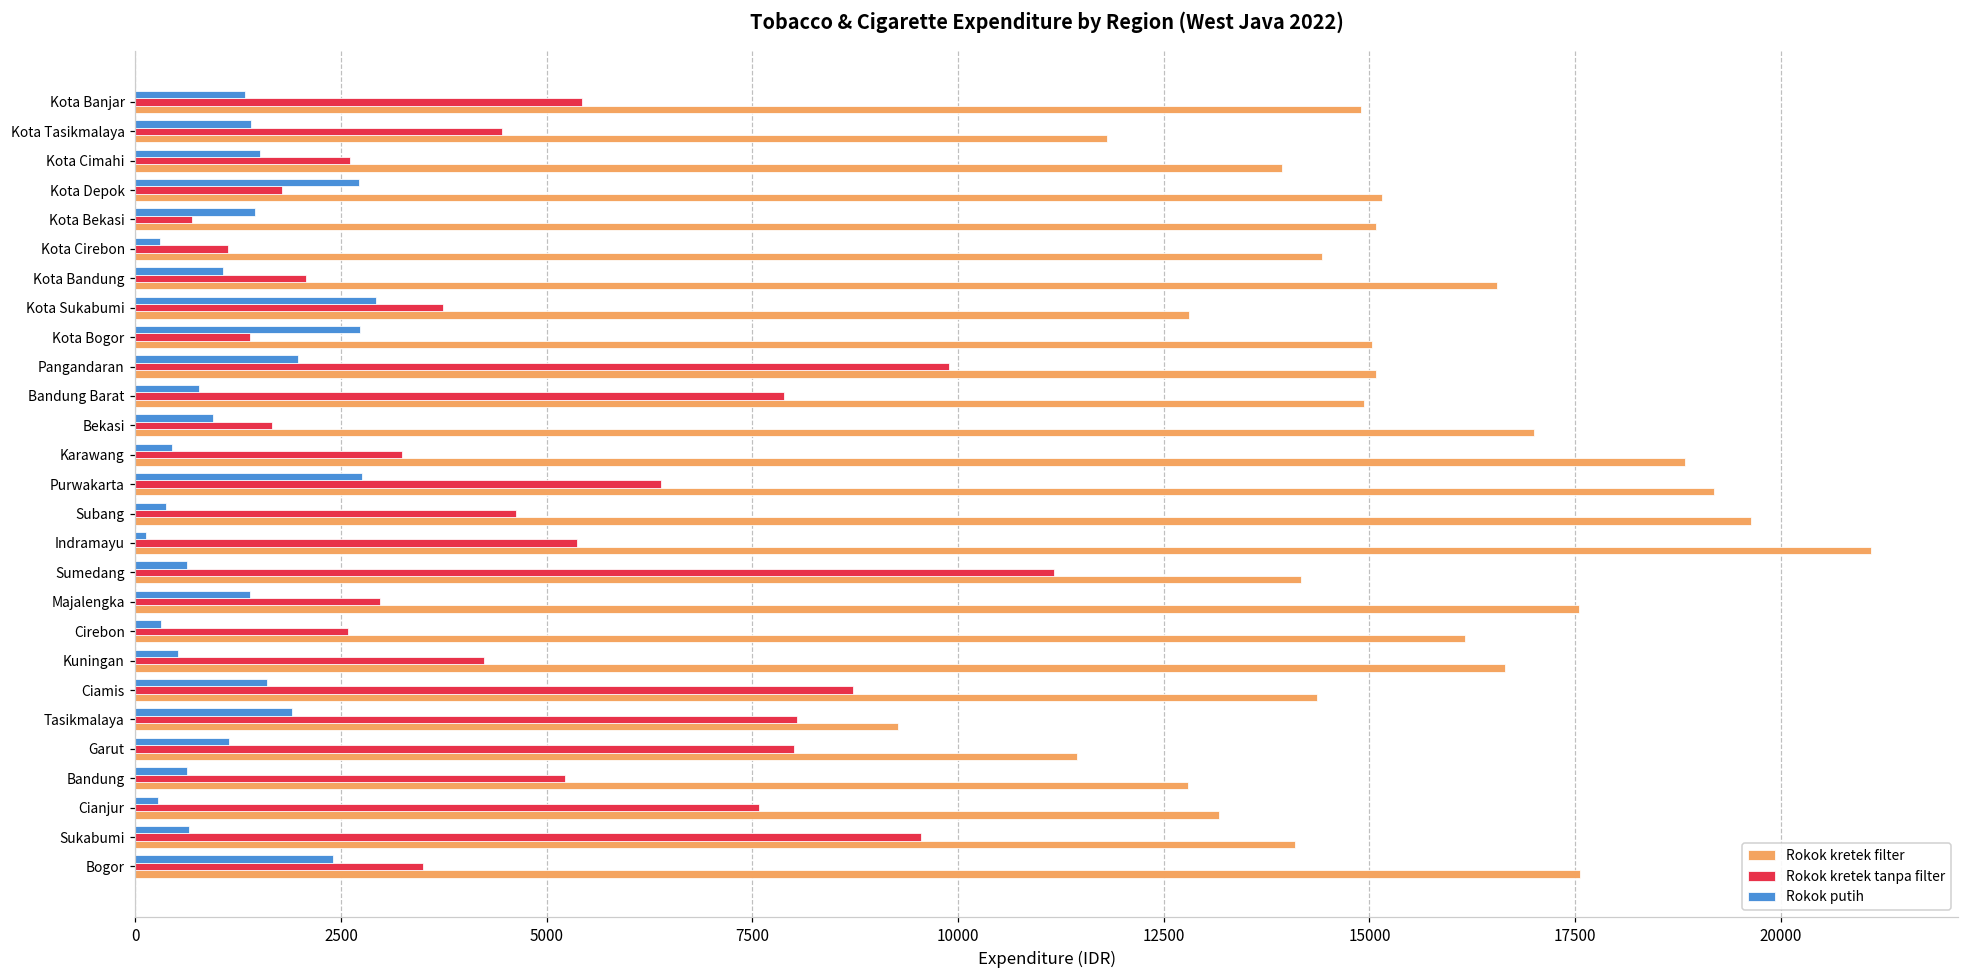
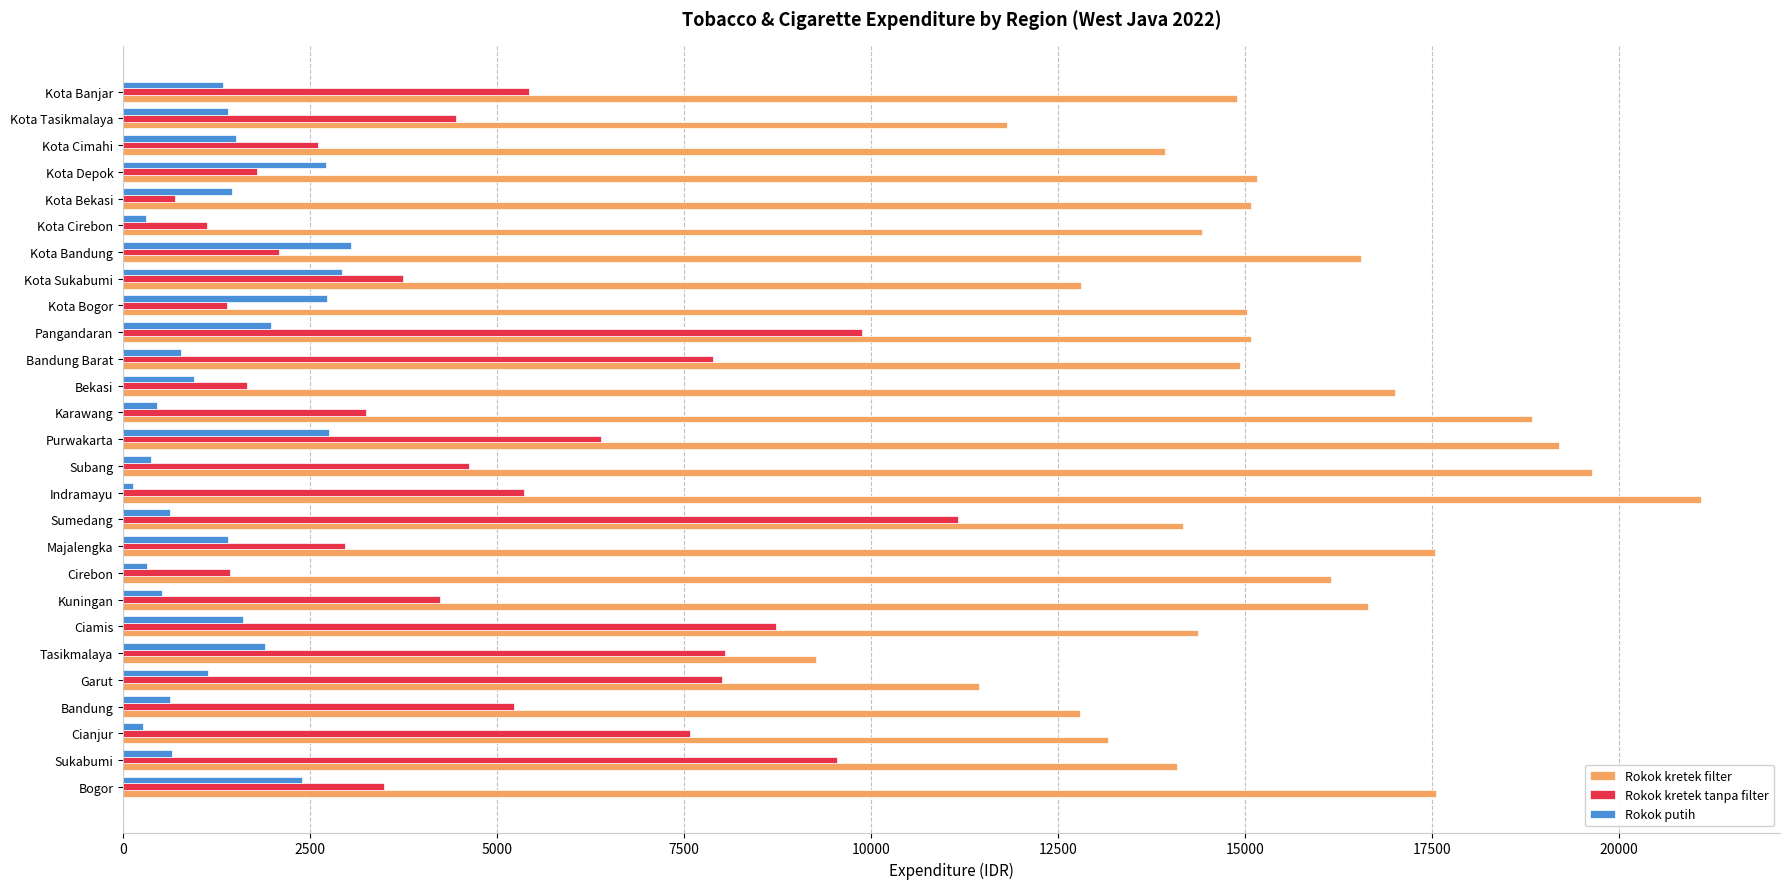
Rokok putih, Kota Bandung: 1100 -> 3100
Rokok kretek tanpa filter, Cirebon: 2600 -> 1400
